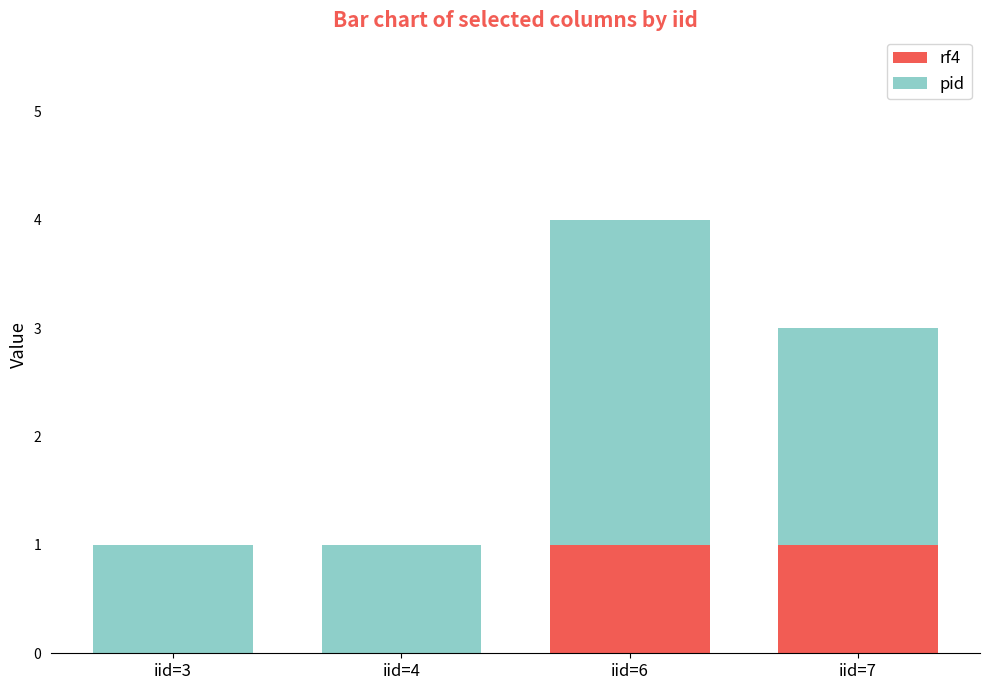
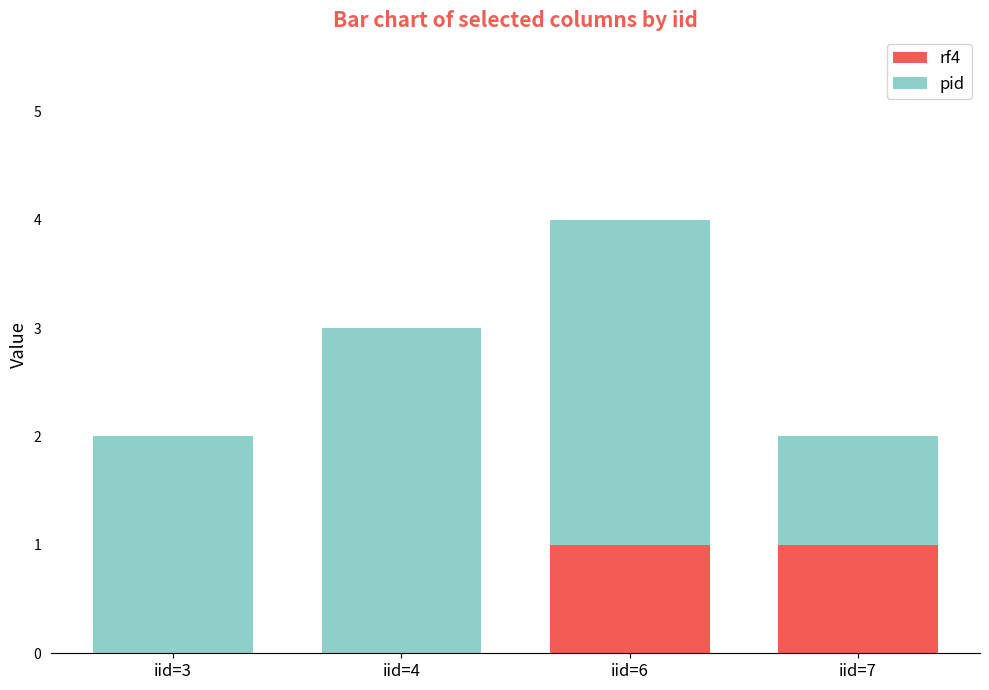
pid, iid=3: 1 -> 2
pid, iid=4: 1 -> 3
pid, iid=7: 2 -> 1
